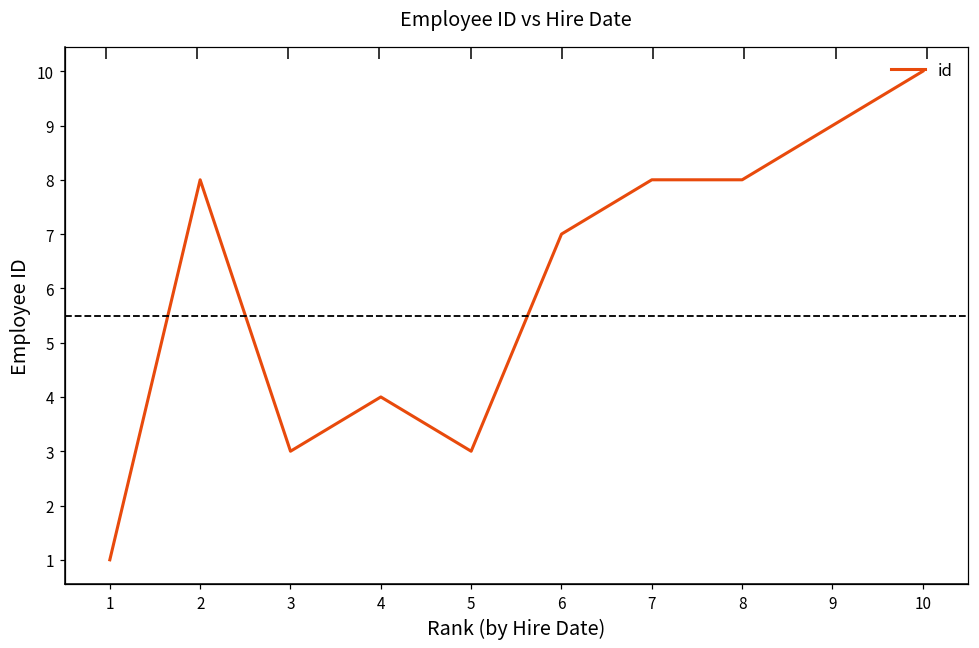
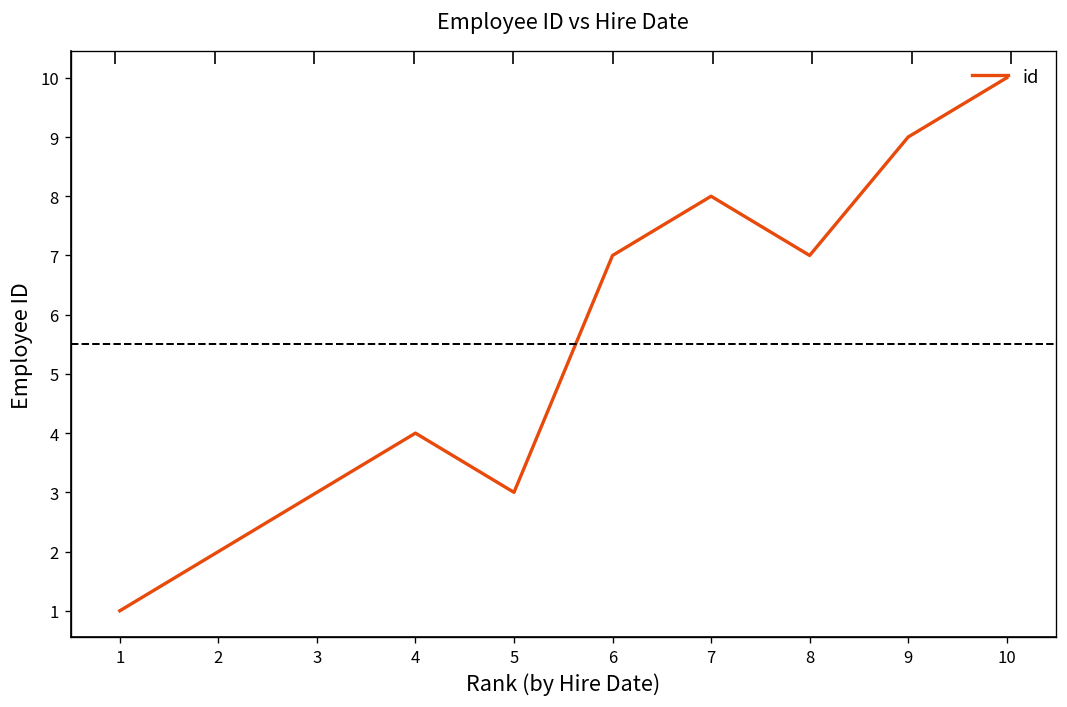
2: 8 -> 2
8: 8 -> 7
